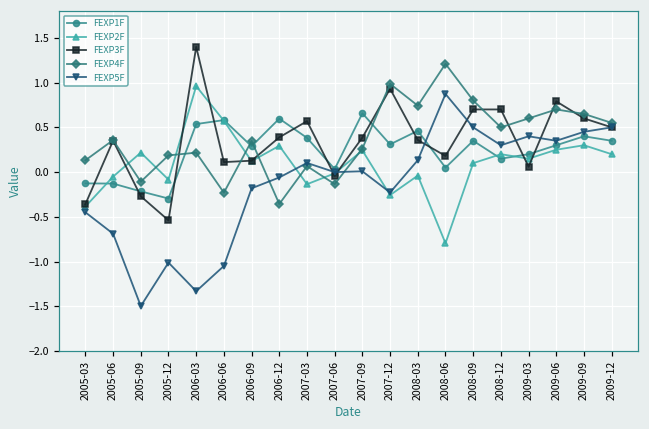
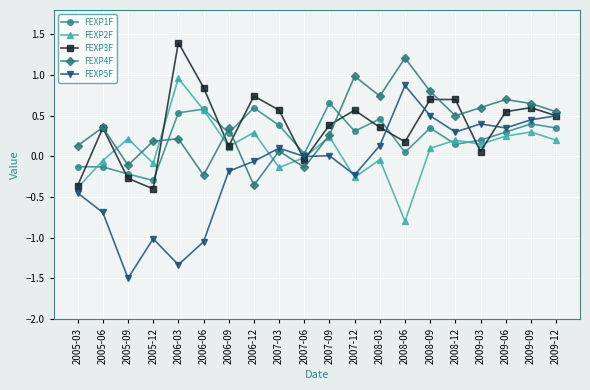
FEXP3F, 2005-12: -0.5 -> -0.4
FEXP3F, 2006-06: 0.1 -> 0.8
FEXP3F, 2006-12: 0.4 -> 0.7
FEXP3F, 2007-12: 0.9 -> 0.6
FEXP3F, 2009-06: 0.8 -> 0.6
